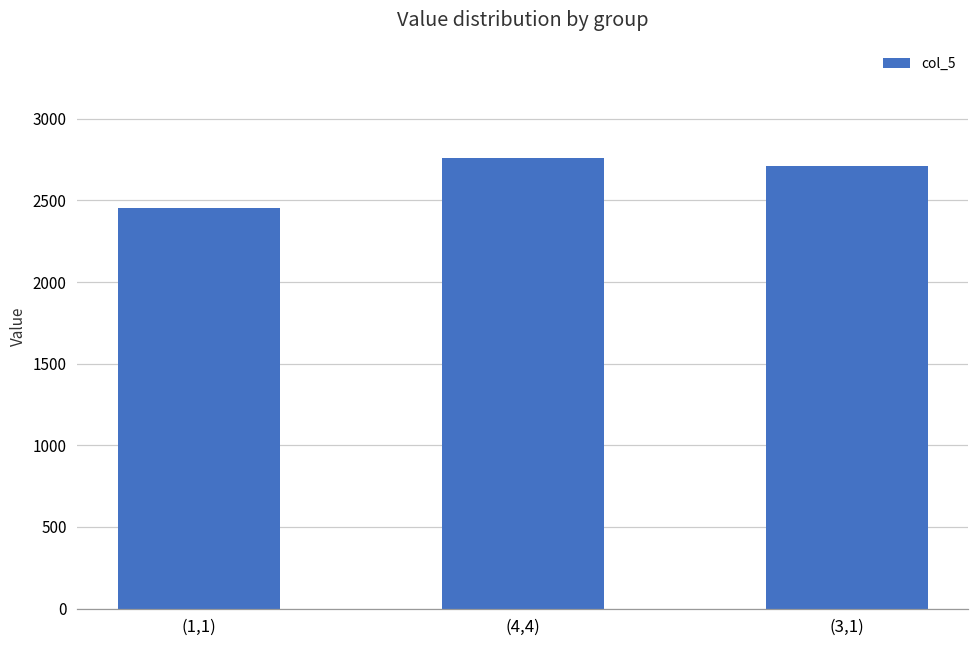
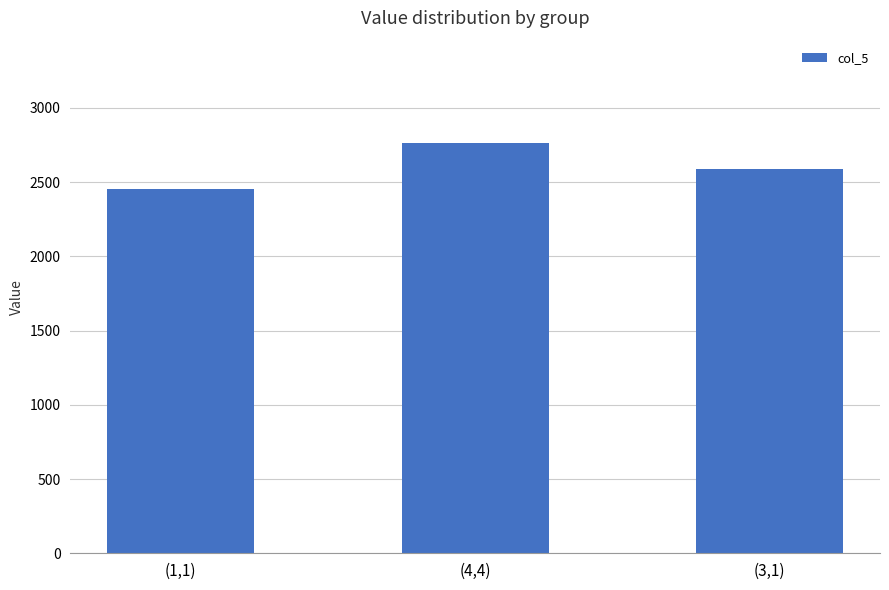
(3,1): 2710 -> 2590
